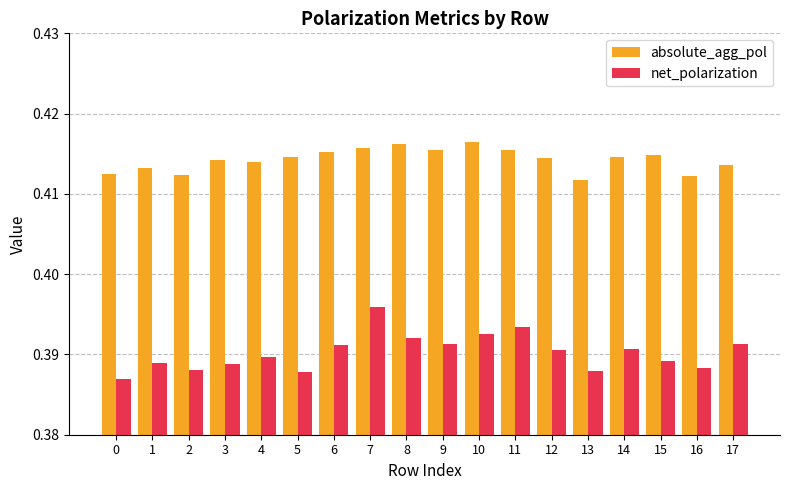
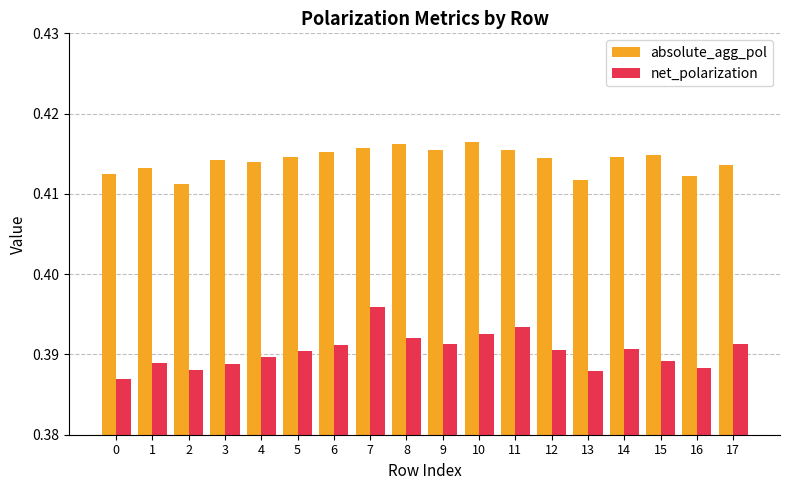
absolute_agg_pol, 2: 0.412 -> 0.411
net_polarization, 5: 0.388 -> 0.390
